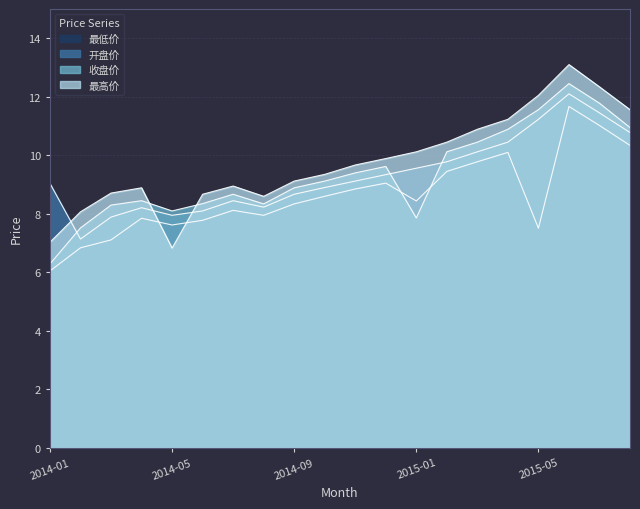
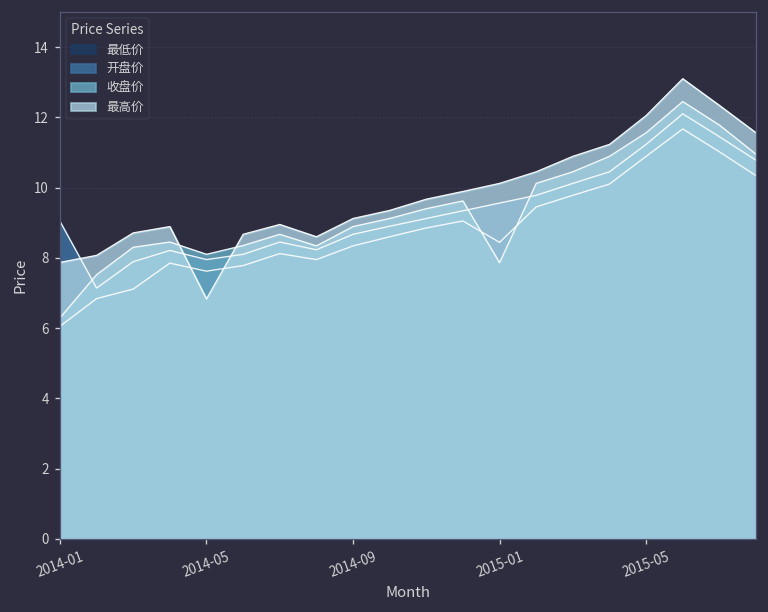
最高价, 2014-01: 7.0 -> 7.9
最低价, 2015-05: 7.5 -> 10.9
